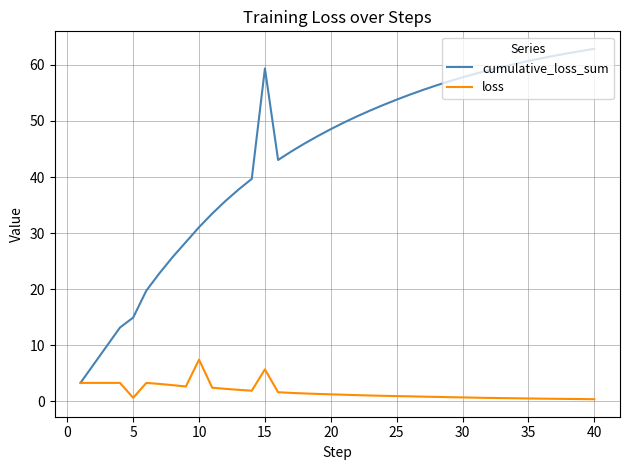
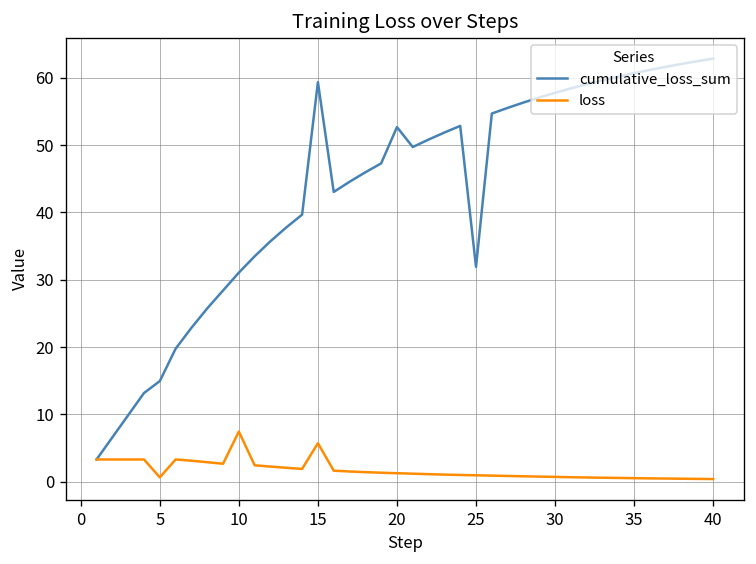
cumulative_loss_sum, 20: 49 -> 53
cumulative_loss_sum, 25: 54 -> 32
